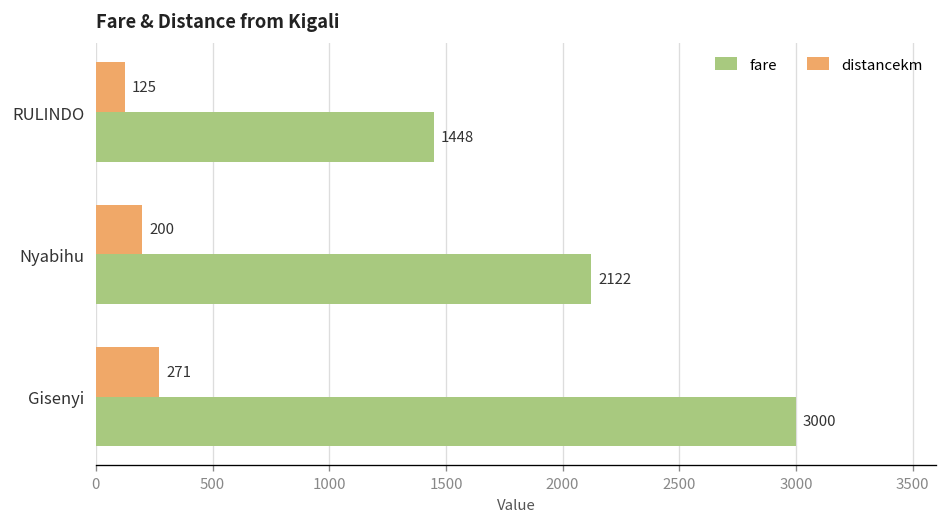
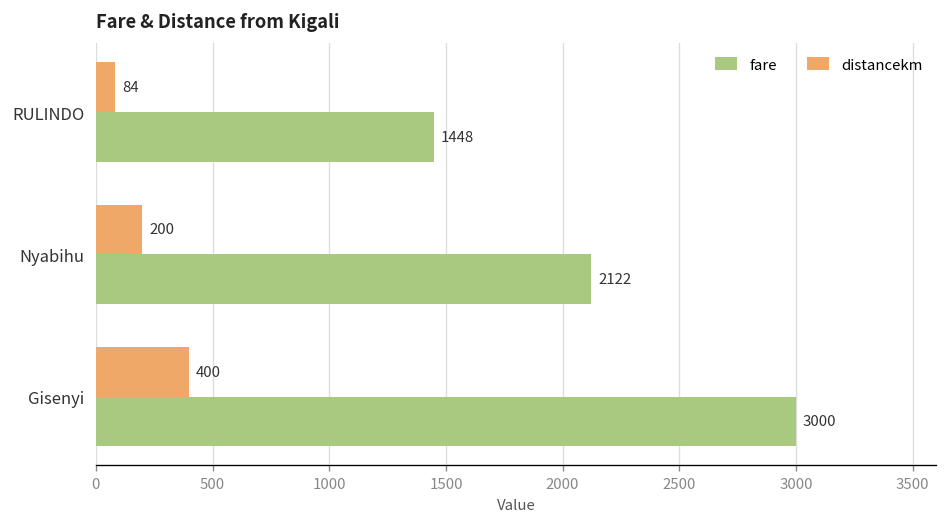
distancekm, RULINDO: 125 -> 84
distancekm, Gisenyi: 271 -> 400
